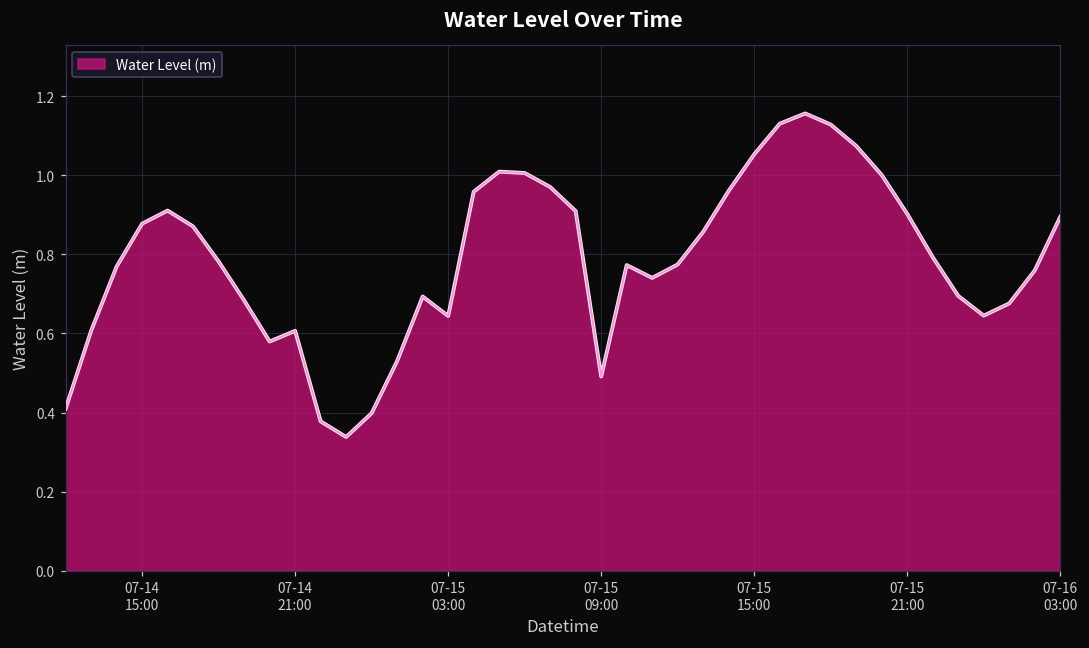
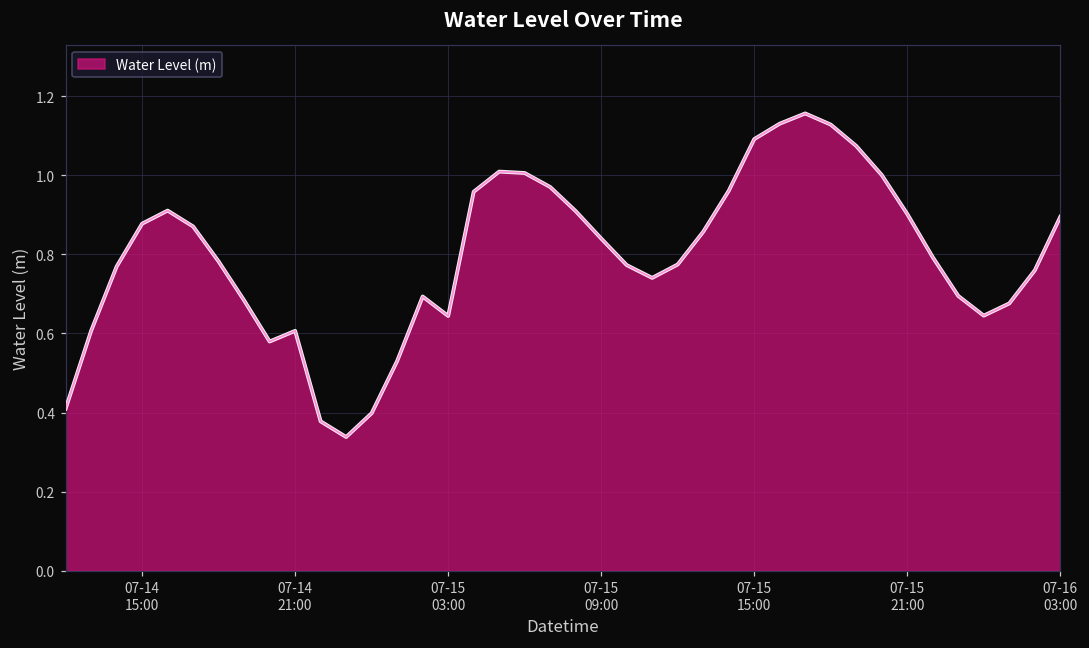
07-15 09:00: 0.49 -> 0.84
07-15 15:00: 1.05 -> 1.09
